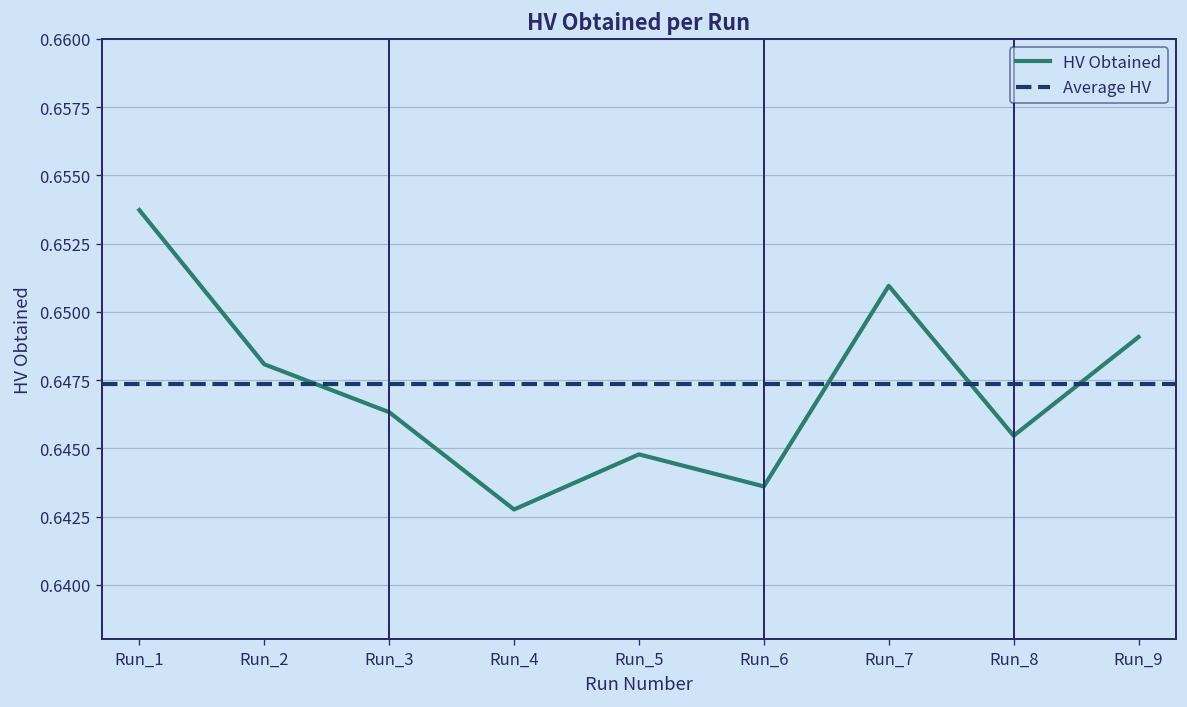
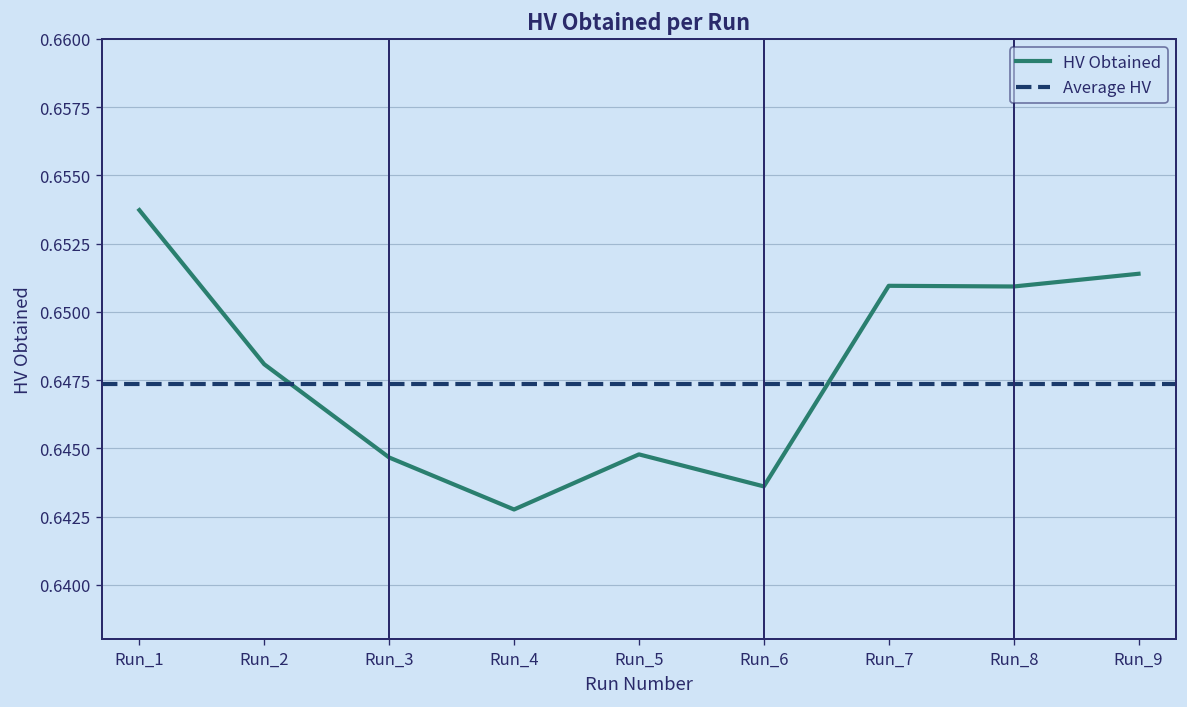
Run_3: 0.6463 -> 0.6447
Run_8: 0.6455 -> 0.6509
Run_9: 0.6491 -> 0.6514
